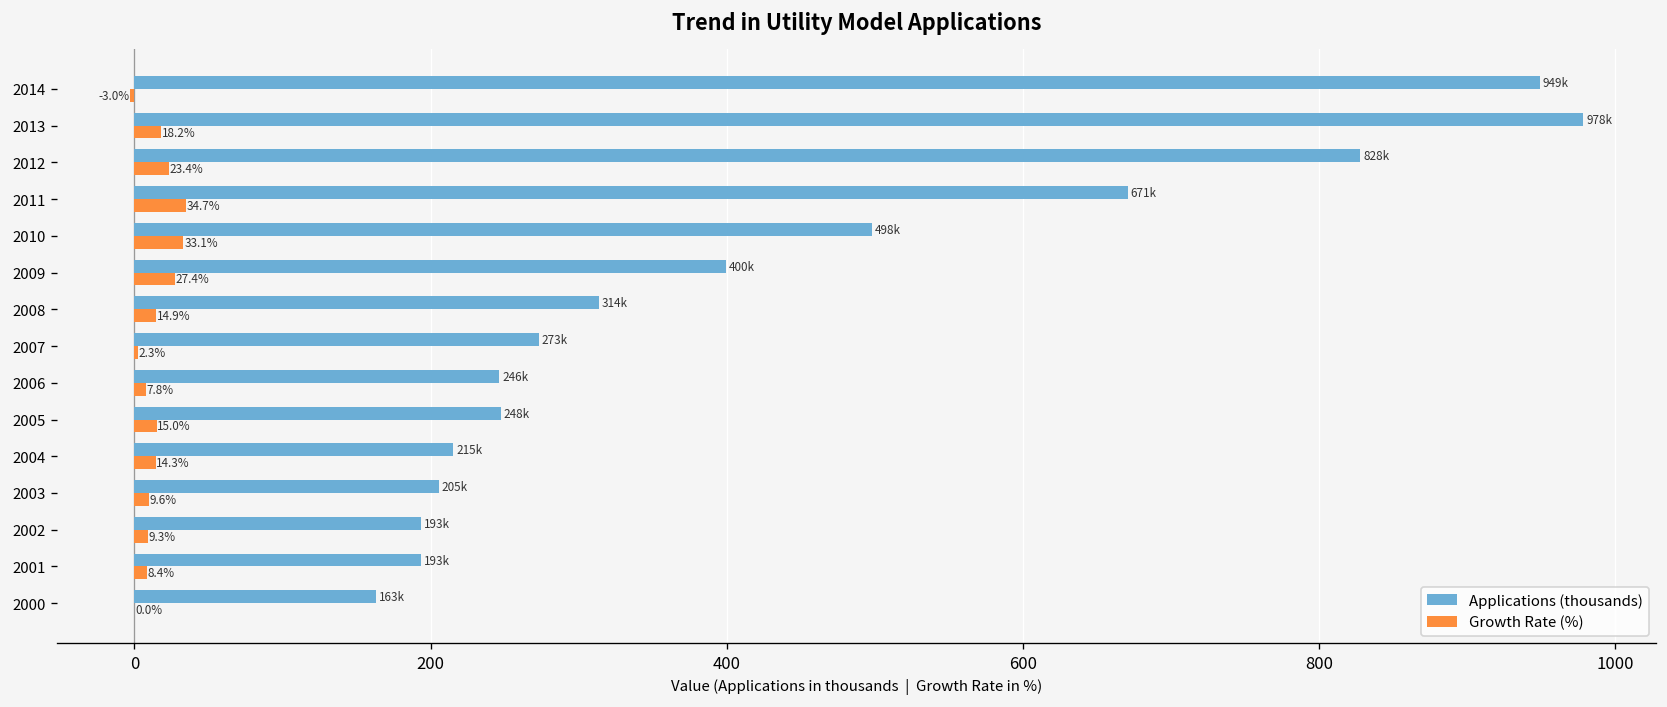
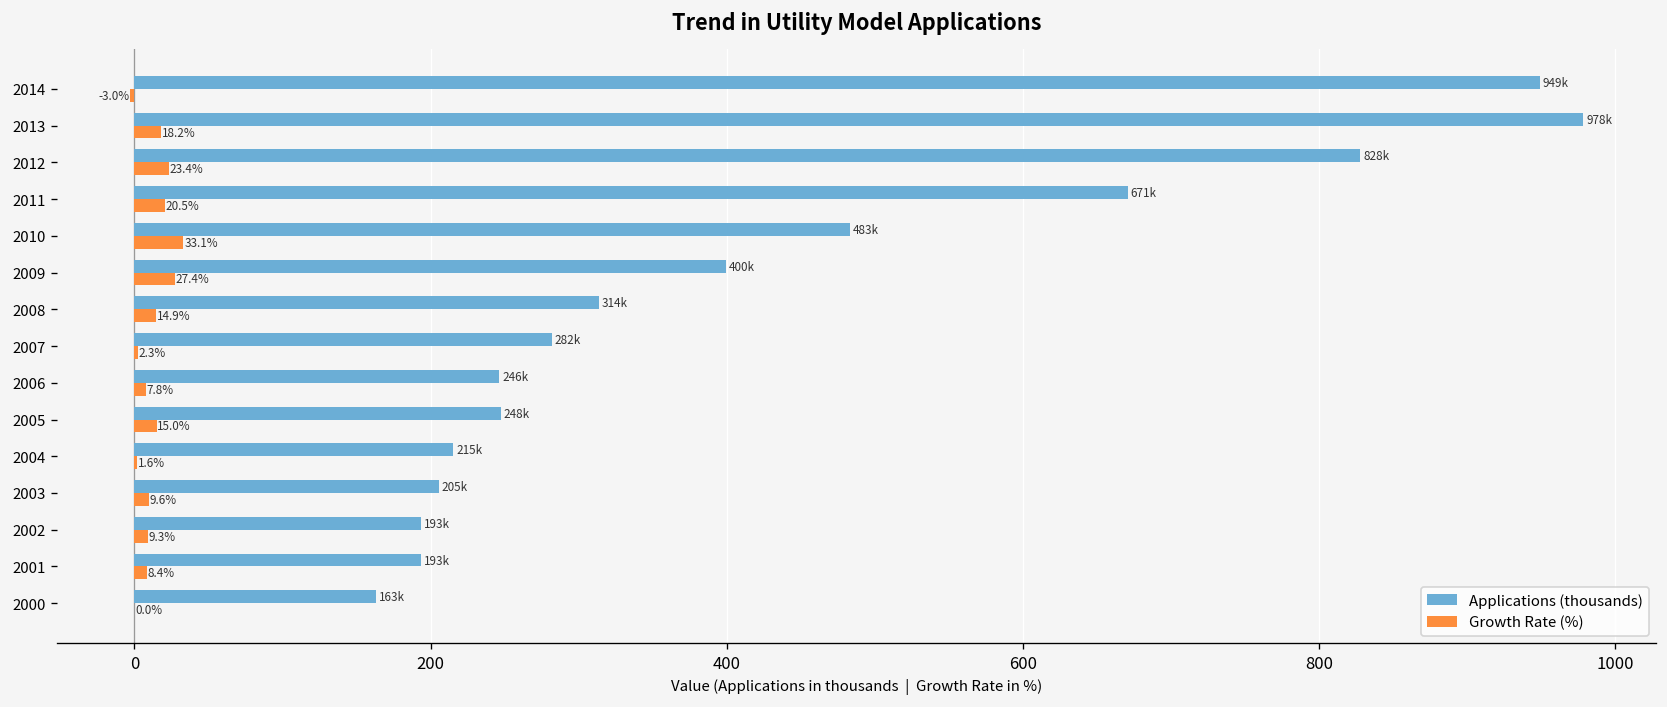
Growth Rate (%), 2011: 34.7% -> 20.5%
Applications (thousands), 2010: 498k -> 483k
Applications (thousands), 2007: 273k -> 282k
Growth Rate (%), 2004: 14.3% -> 1.6%
